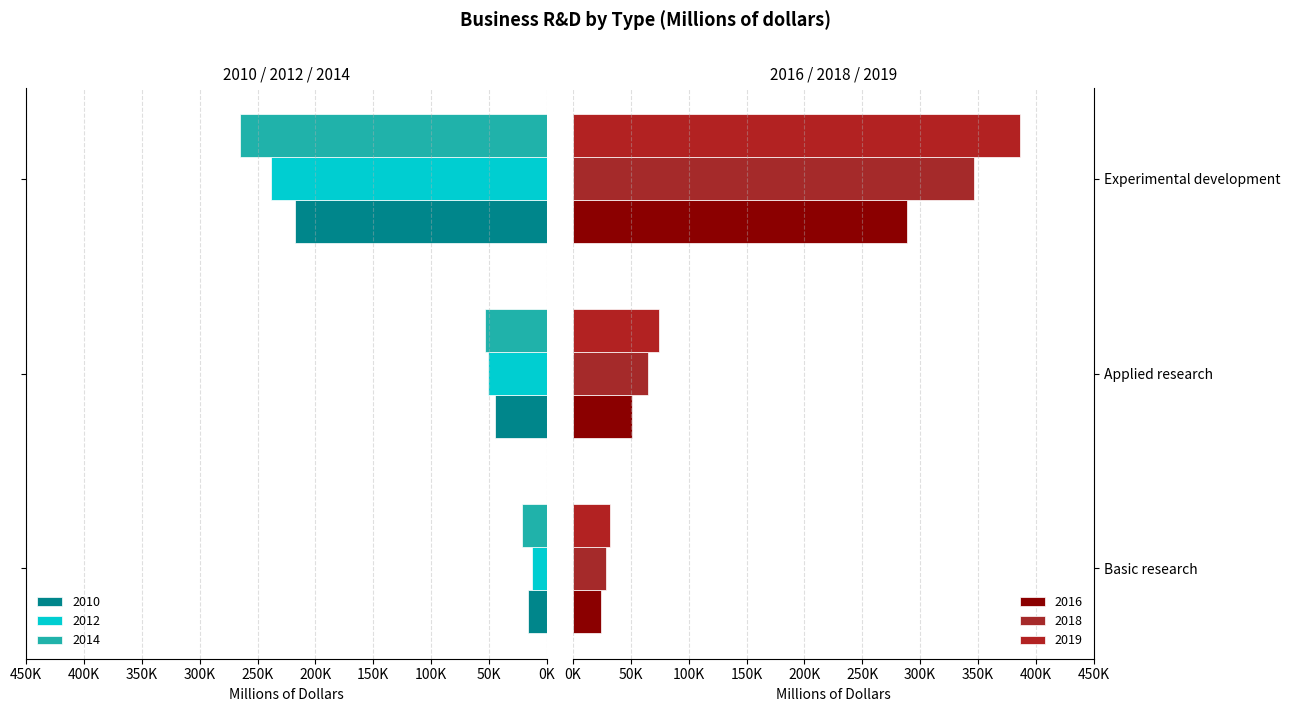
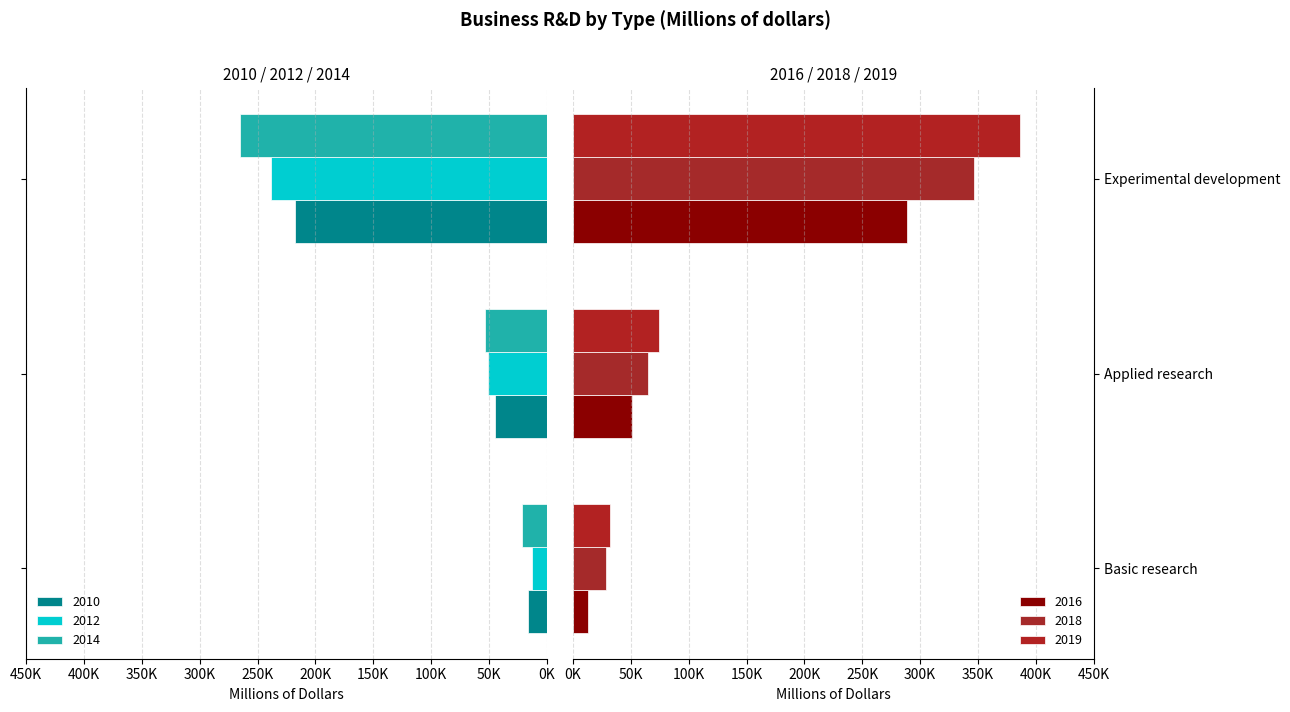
2016 / 2018 / 2019, 2016, Basic research: 25000 -> 13000
